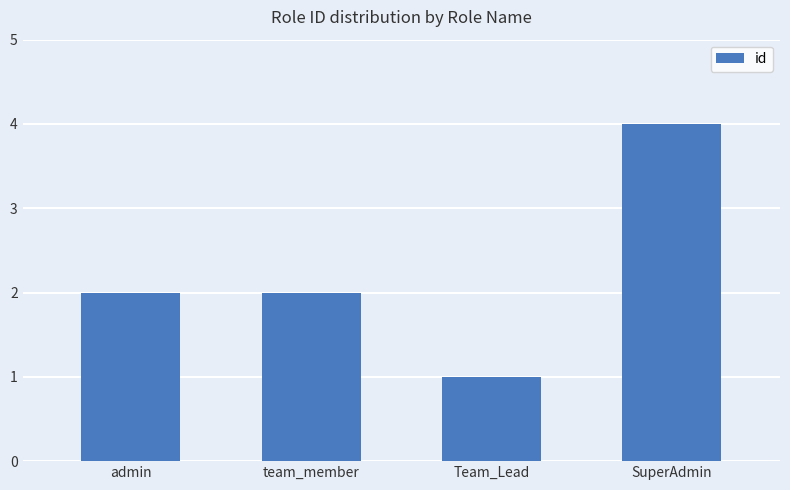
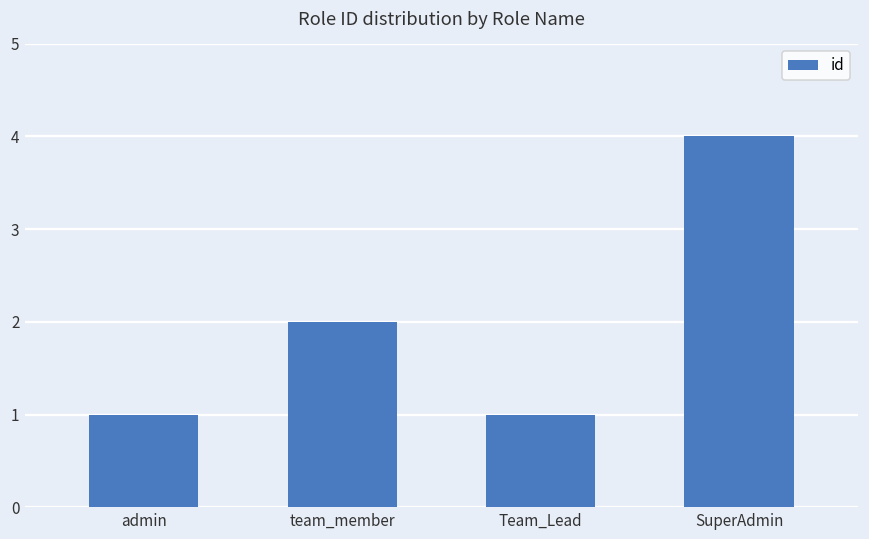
admin: 2 -> 1
